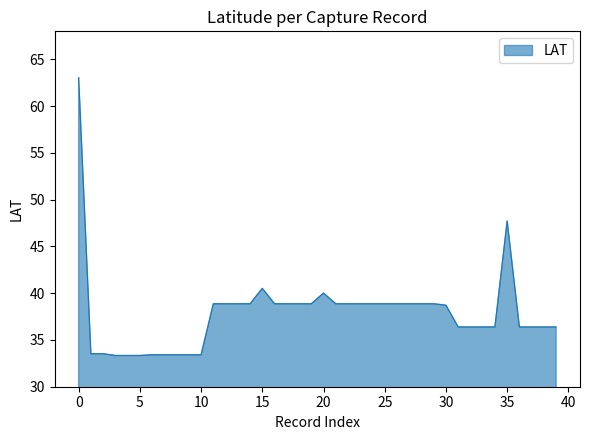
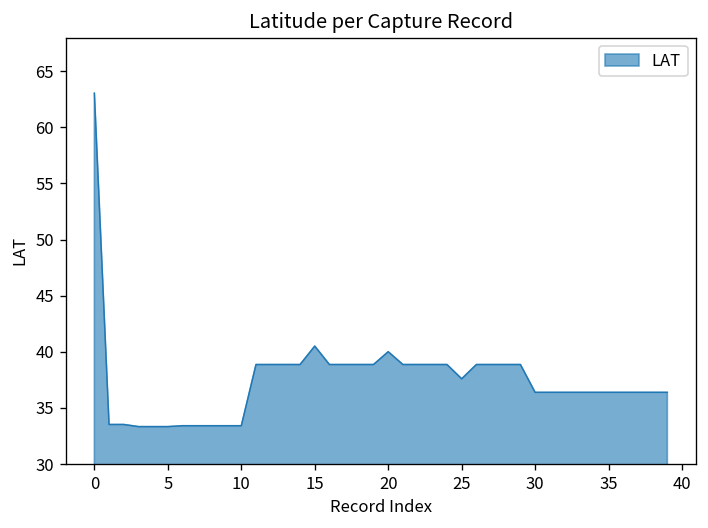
25: 39 -> 38
30: 39 -> 36
35: 48 -> 36
